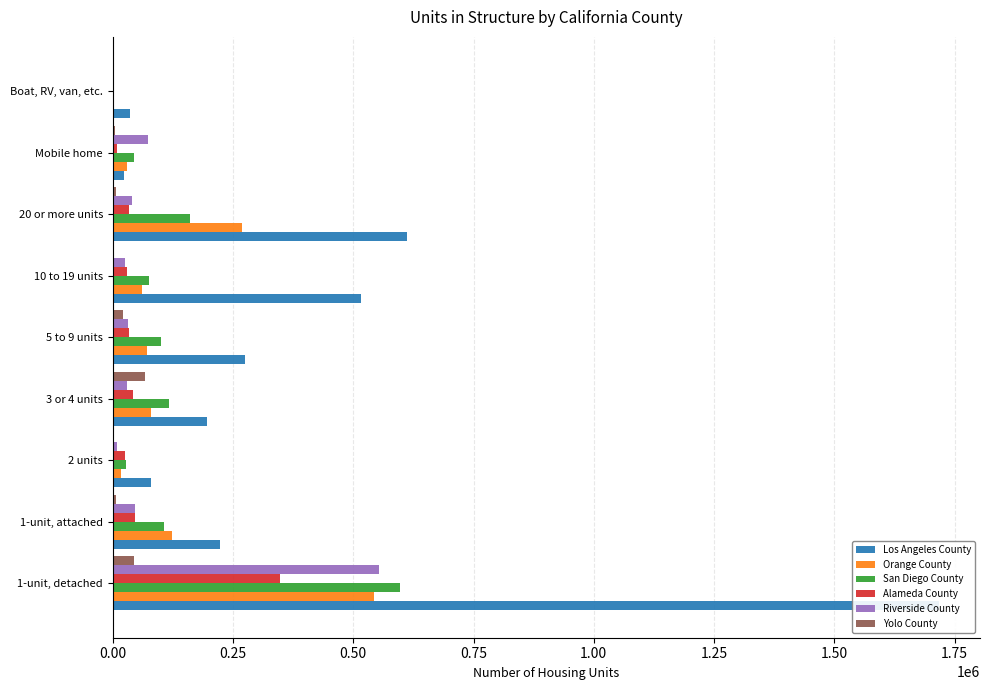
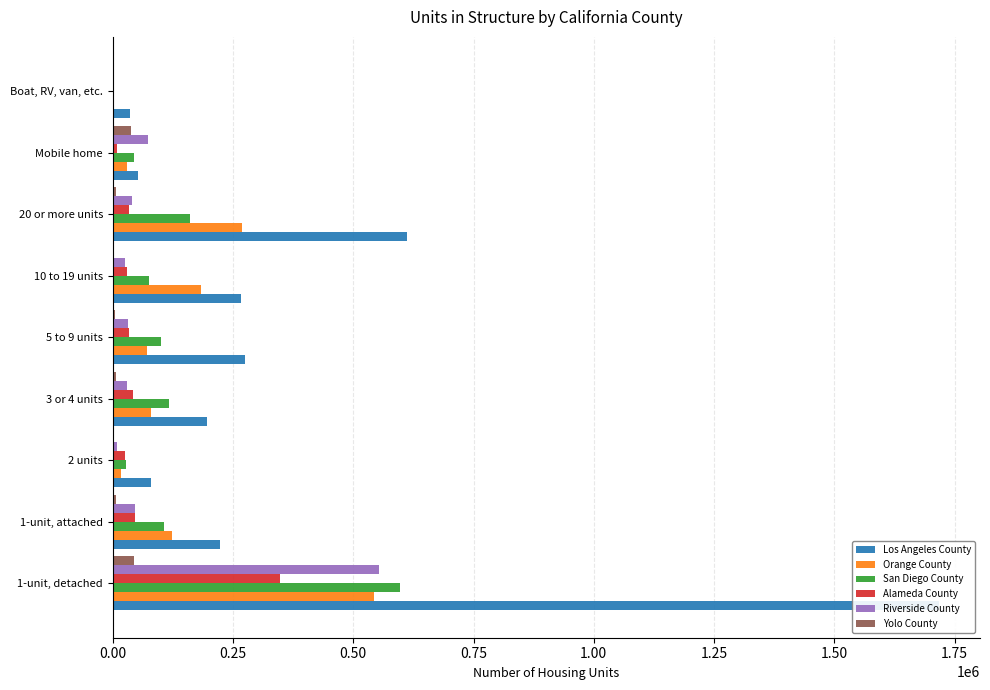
Yolo County, Mobile home: 0 -> 40000
Los Angeles County, Mobile home: 20000 -> 50000
Orange County, 10 to 19 units: 60000 -> 180000
Los Angeles County, 10 to 19 units: 520000 -> 270000
Yolo County, 5 to 9 units: 20000 -> 10000
Yolo County, 3 or 4 units: 70000 -> 10000
